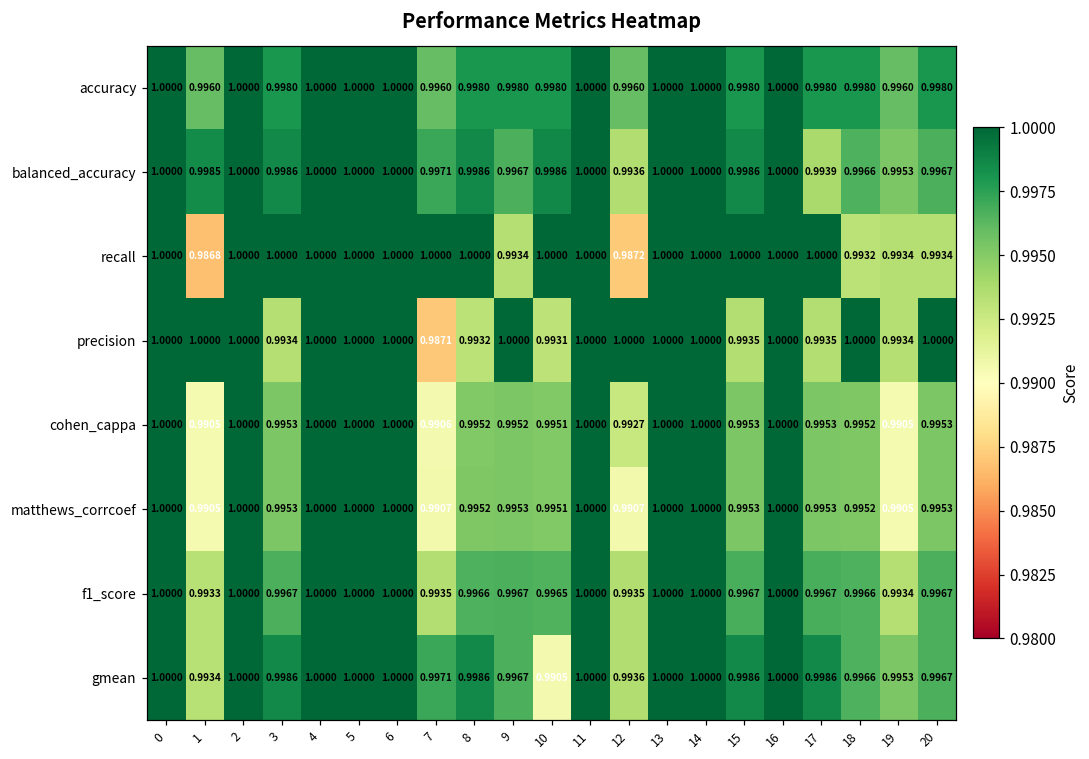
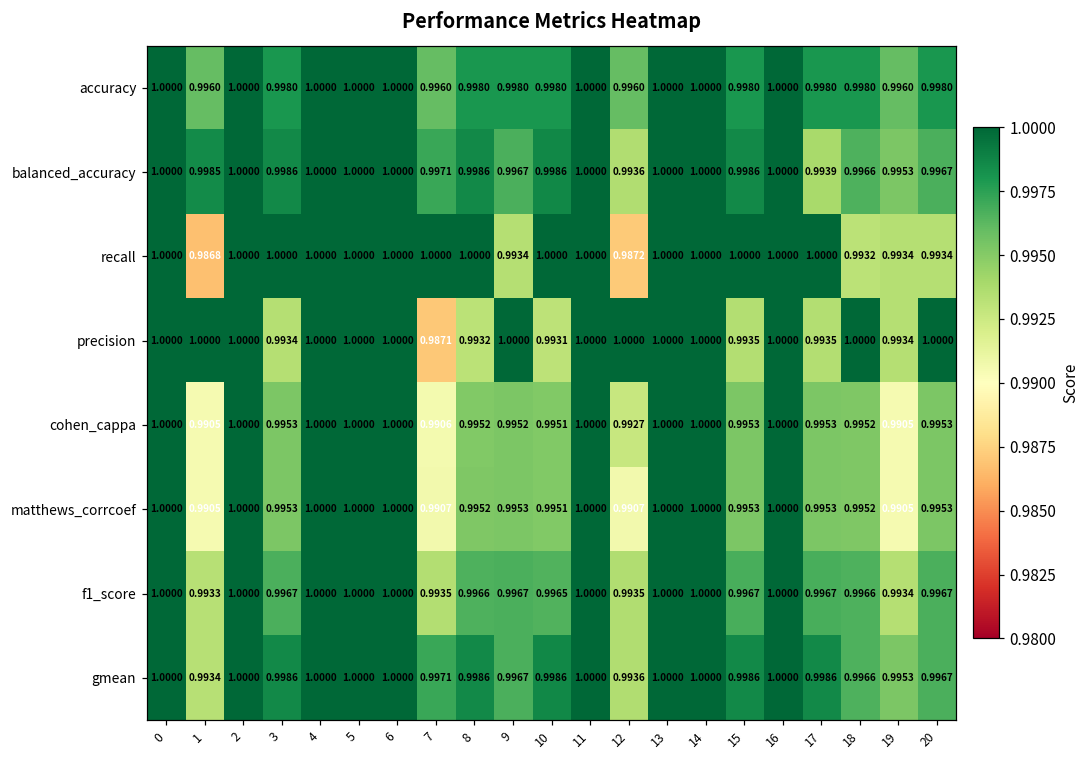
gmean, 10: 0.9905 -> 0.9986
